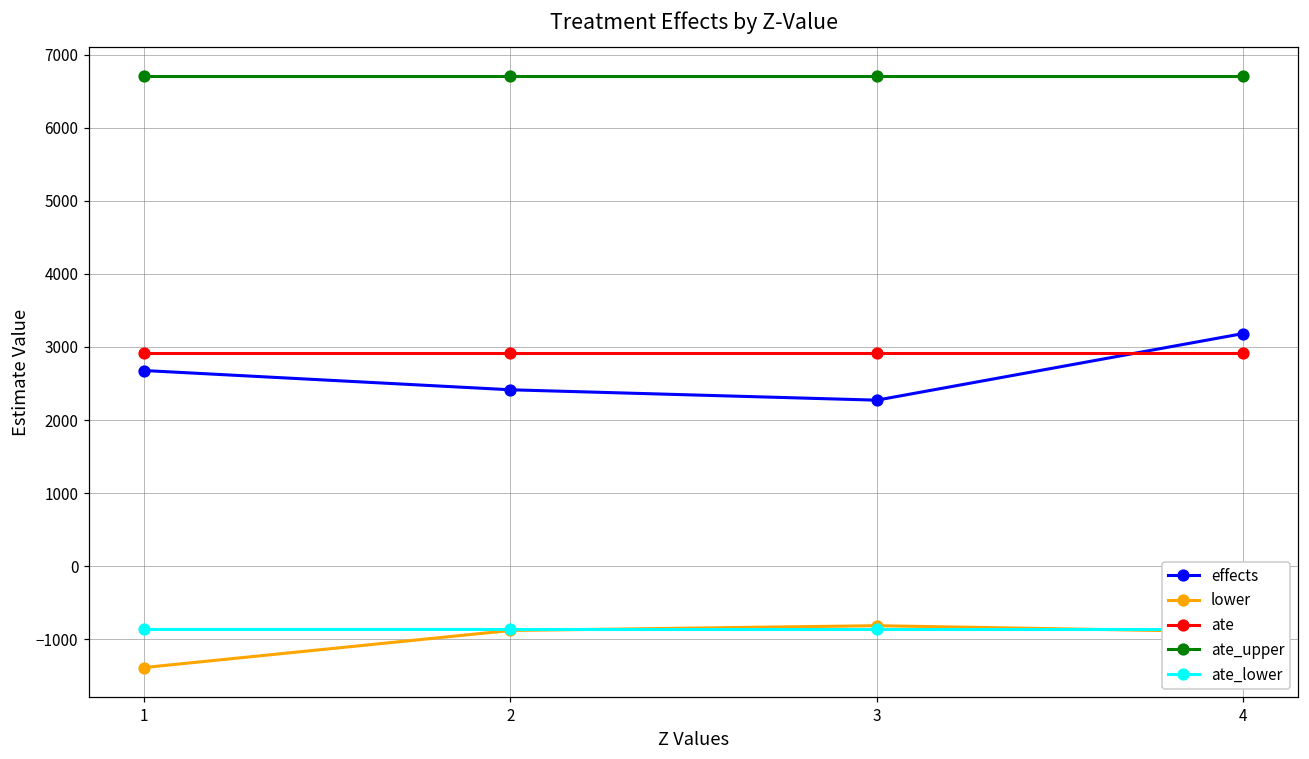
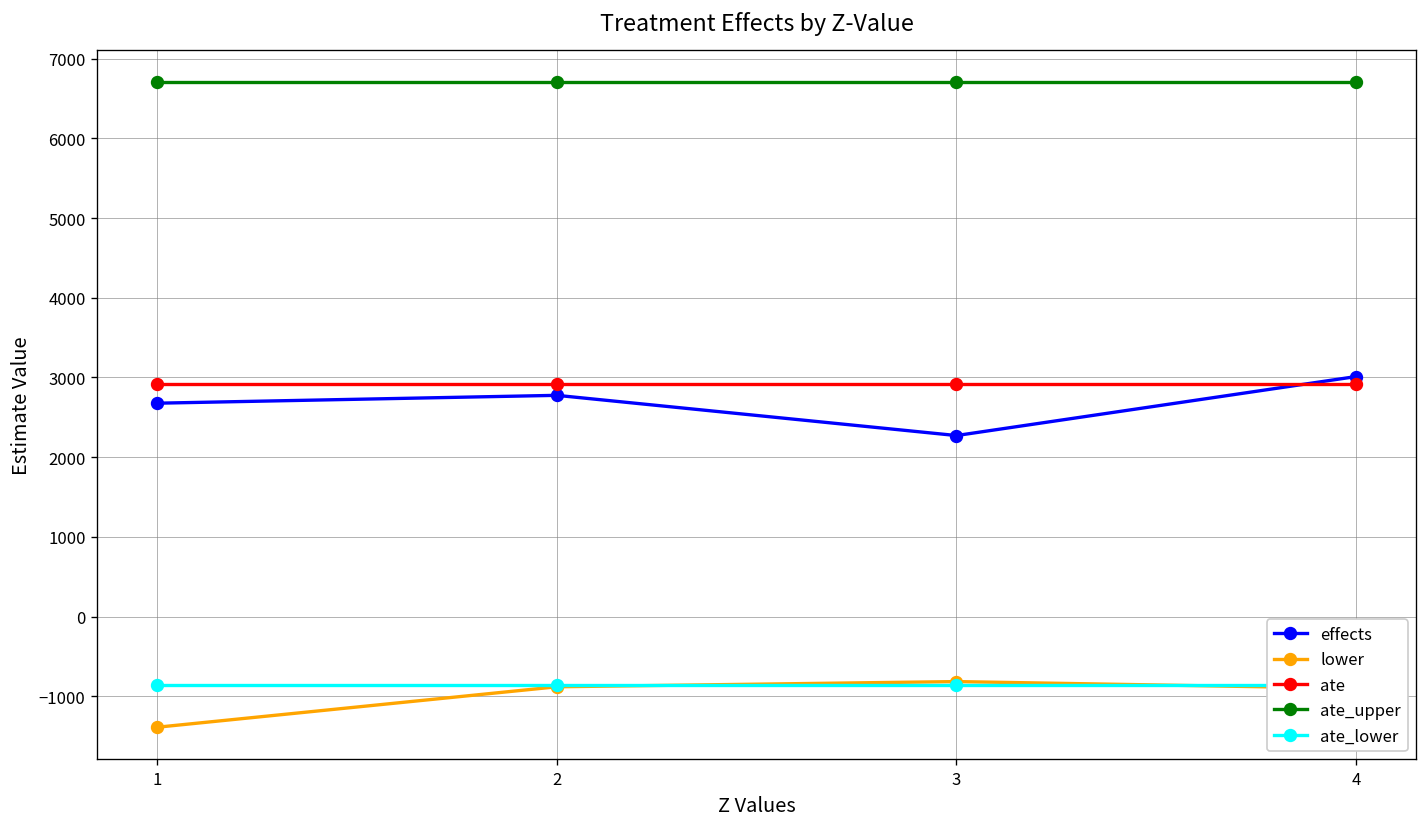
effects, 2: 2400 -> 2800
effects, 4: 3200 -> 3000
